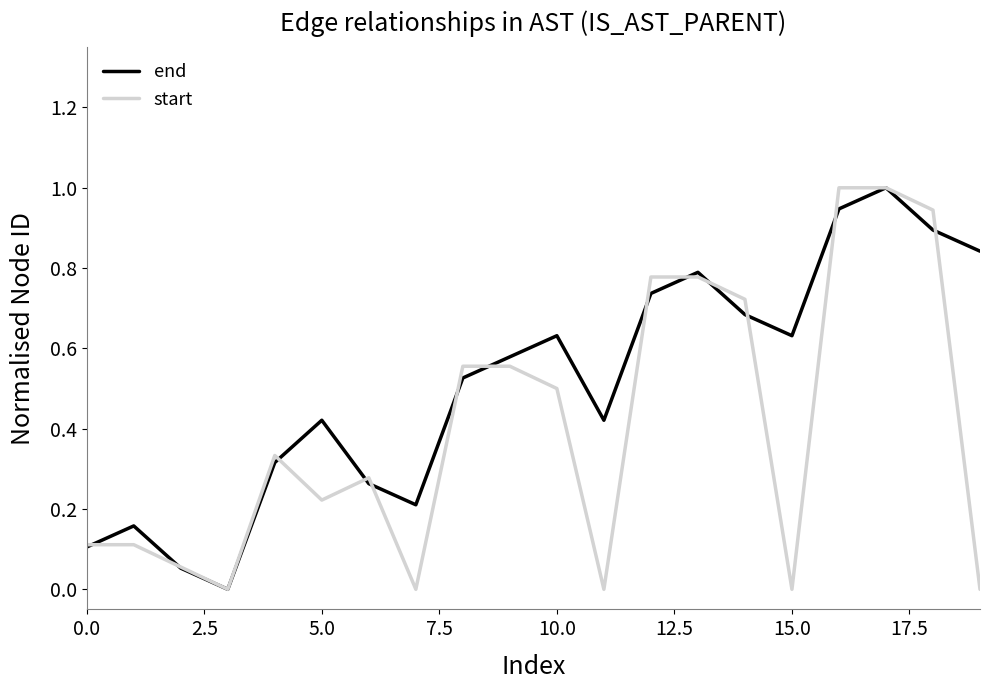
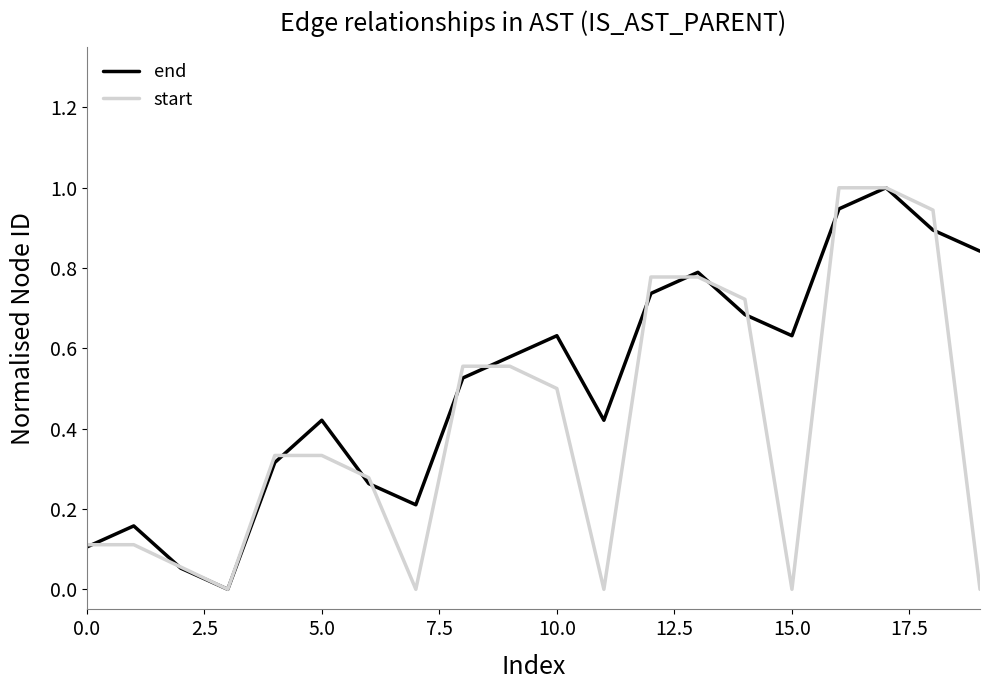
start, 5.0: 0.22 -> 0.33
